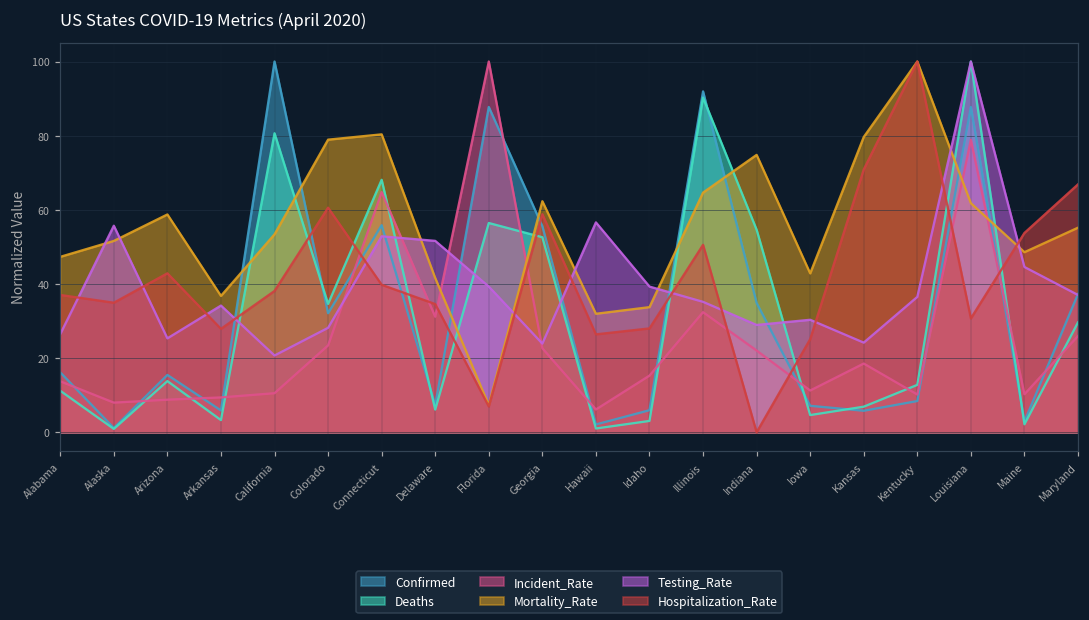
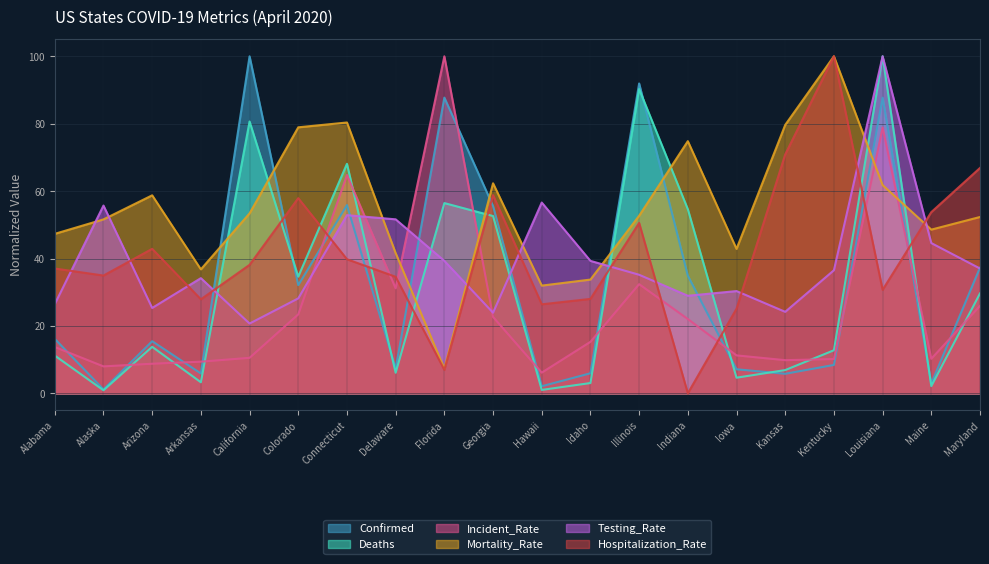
Hospitalization_Rate, Colorado: 61 -> 58
Mortality_Rate, Illinois: 65 -> 53
Incident_Rate, Kansas: 19 -> 10
Mortality_Rate, Maryland: 55 -> 52
